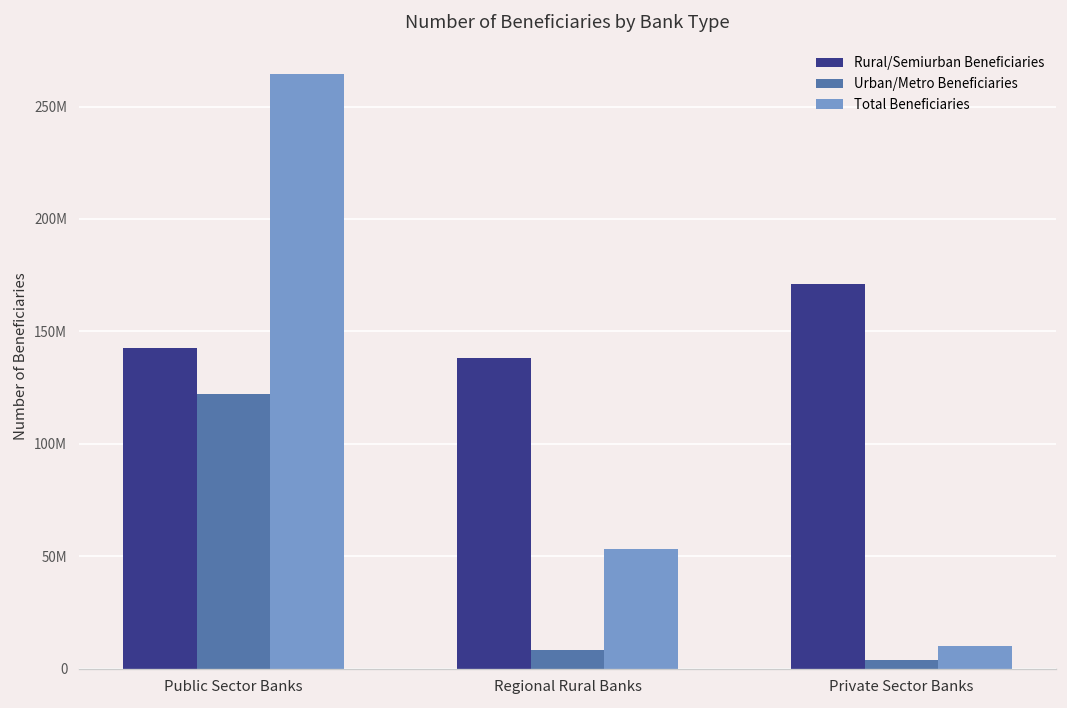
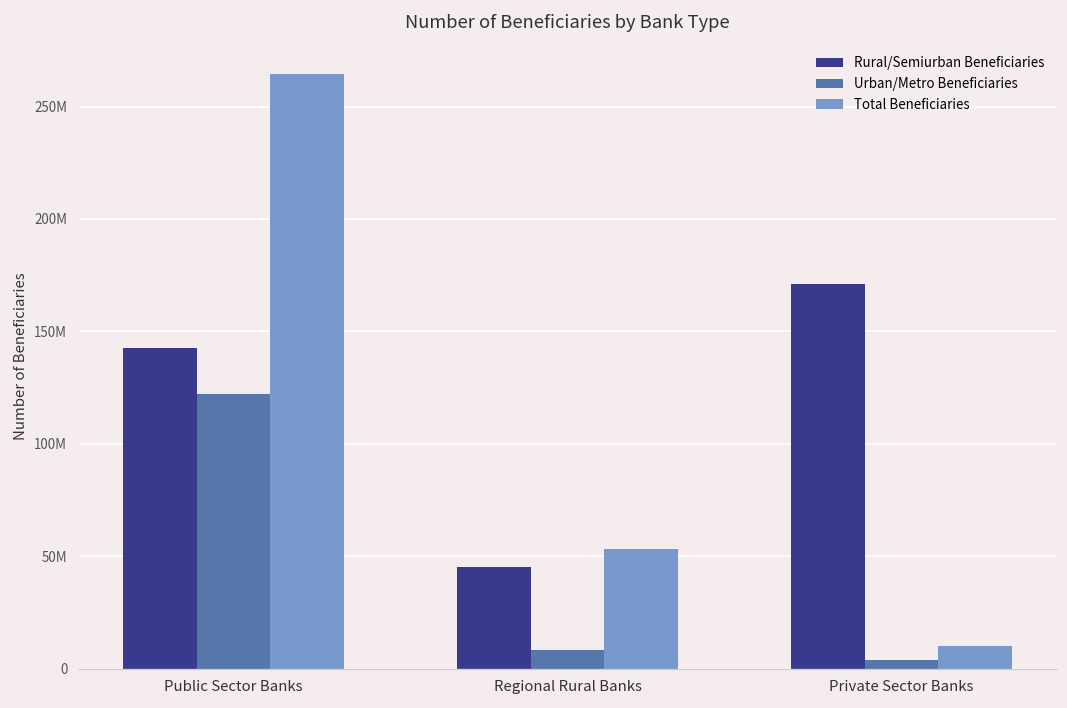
Rural/Semiurban Beneficiaries, Regional Rural Banks: 138000000 -> 45000000
